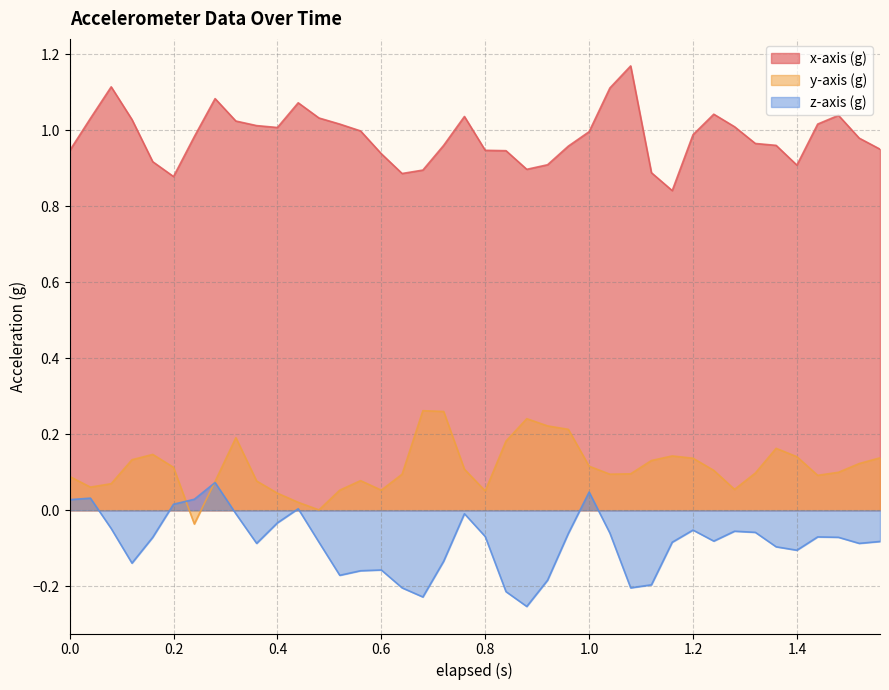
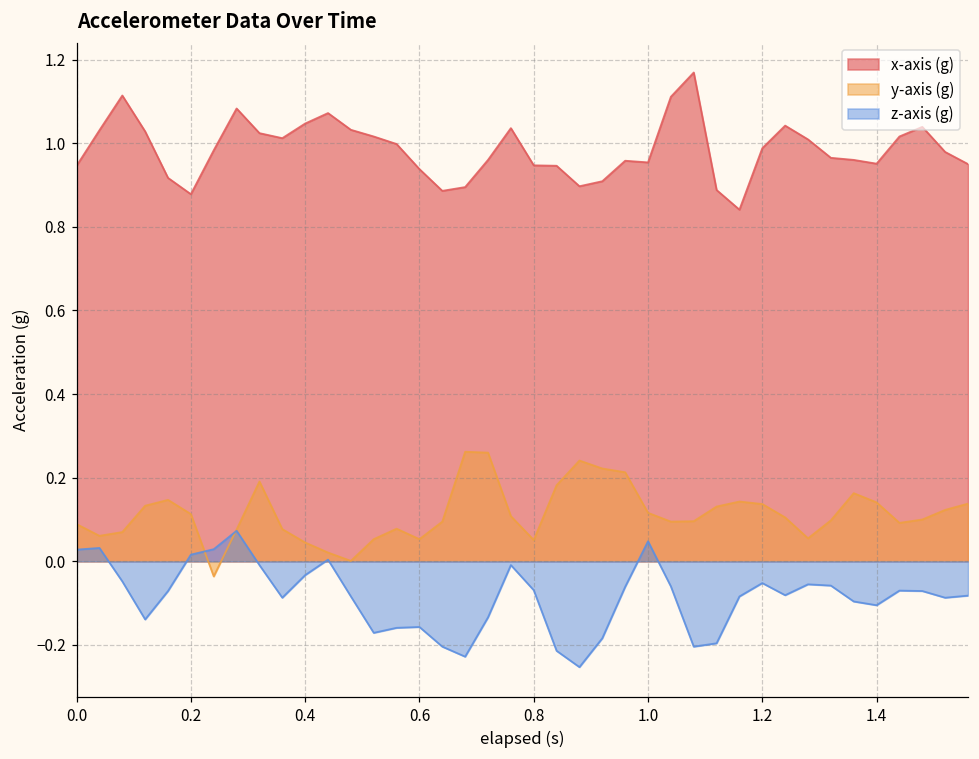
x-axis (g), 0.4: 1.01 -> 1.05
x-axis (g), 1.0: 1.00 -> 0.95
x-axis (g), 1.4: 0.91 -> 0.95
